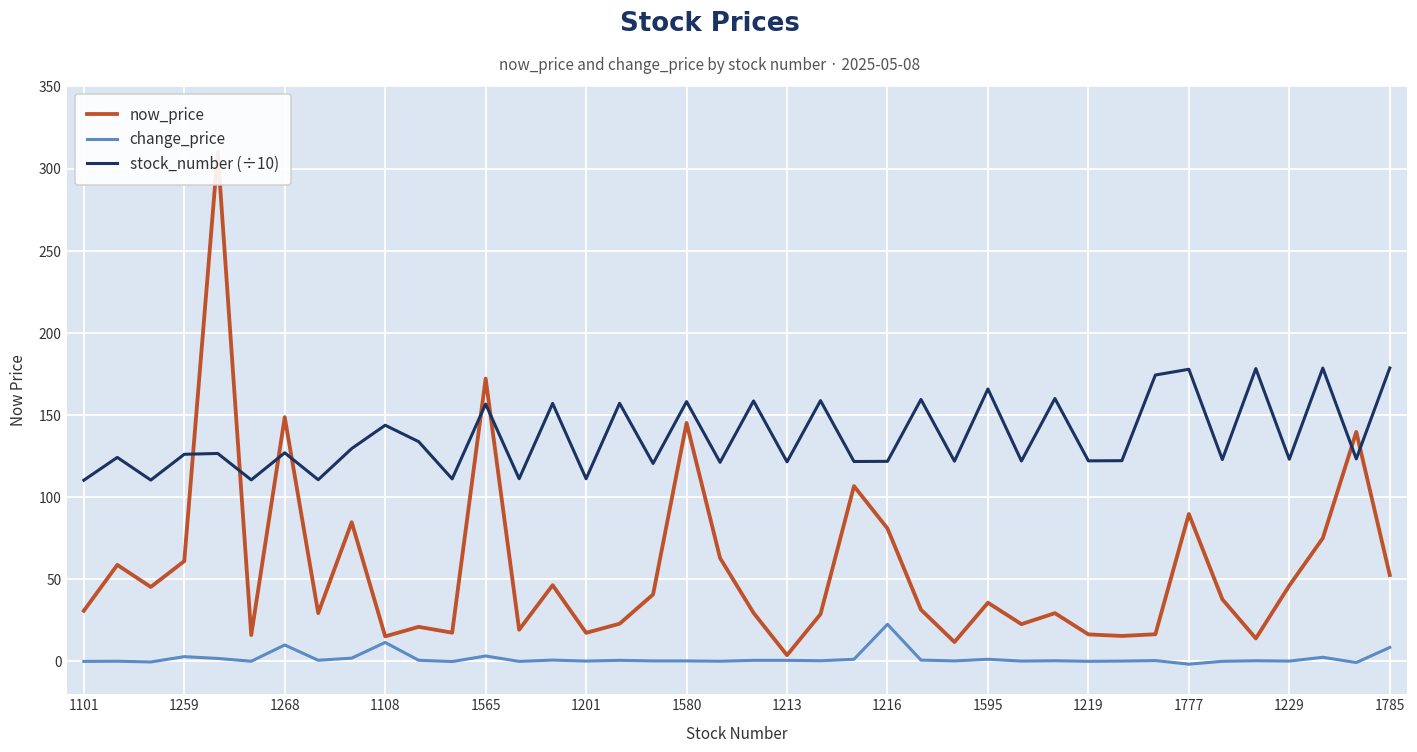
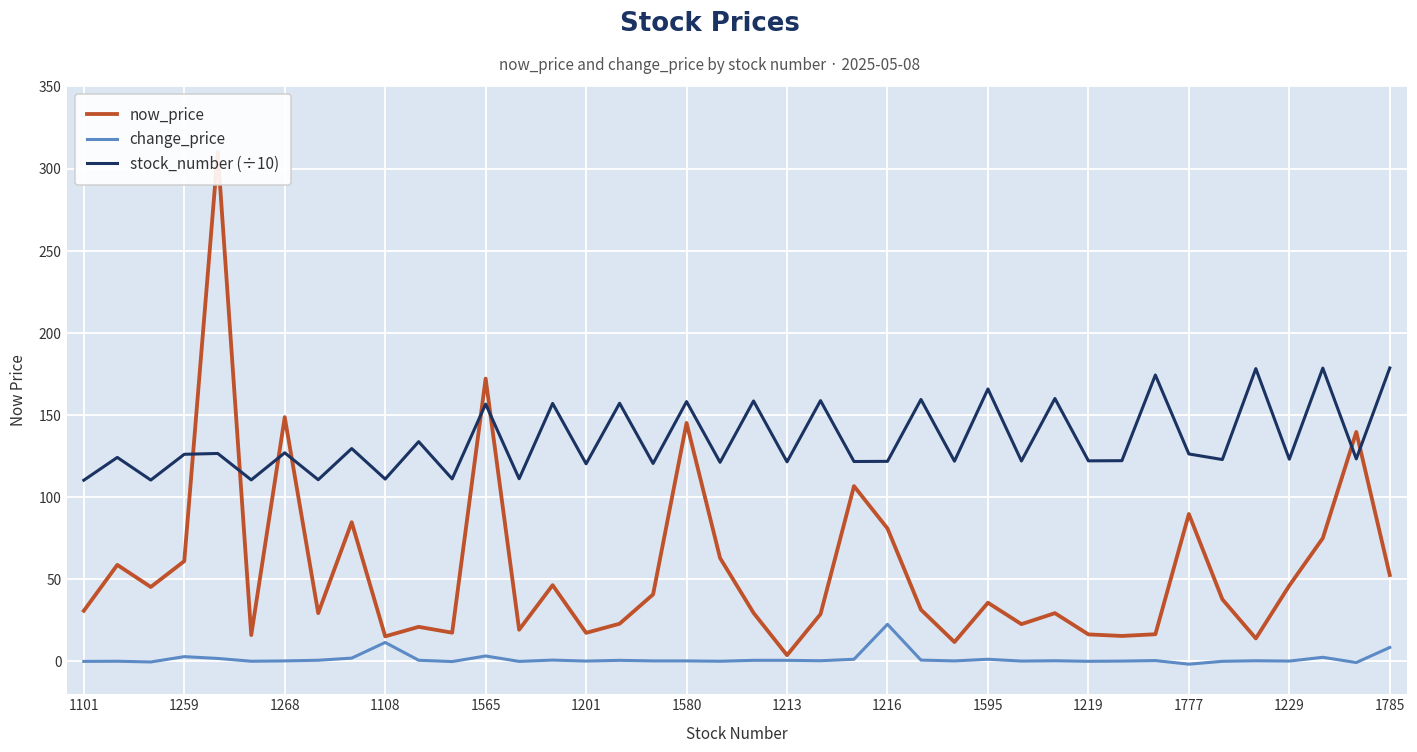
change_price, 1268: 10 -> 0
stock_number (÷10), 1108: 144 -> 111
stock_number (÷10), 1201: 111 -> 120
stock_number (÷10), 1777: 178 -> 126
